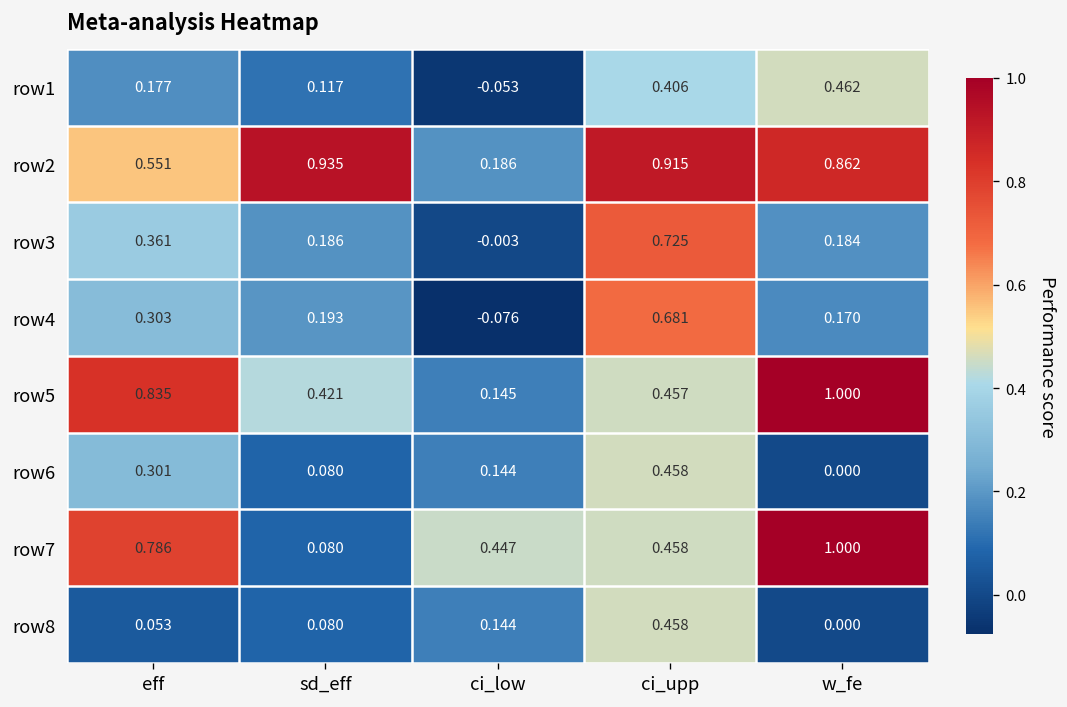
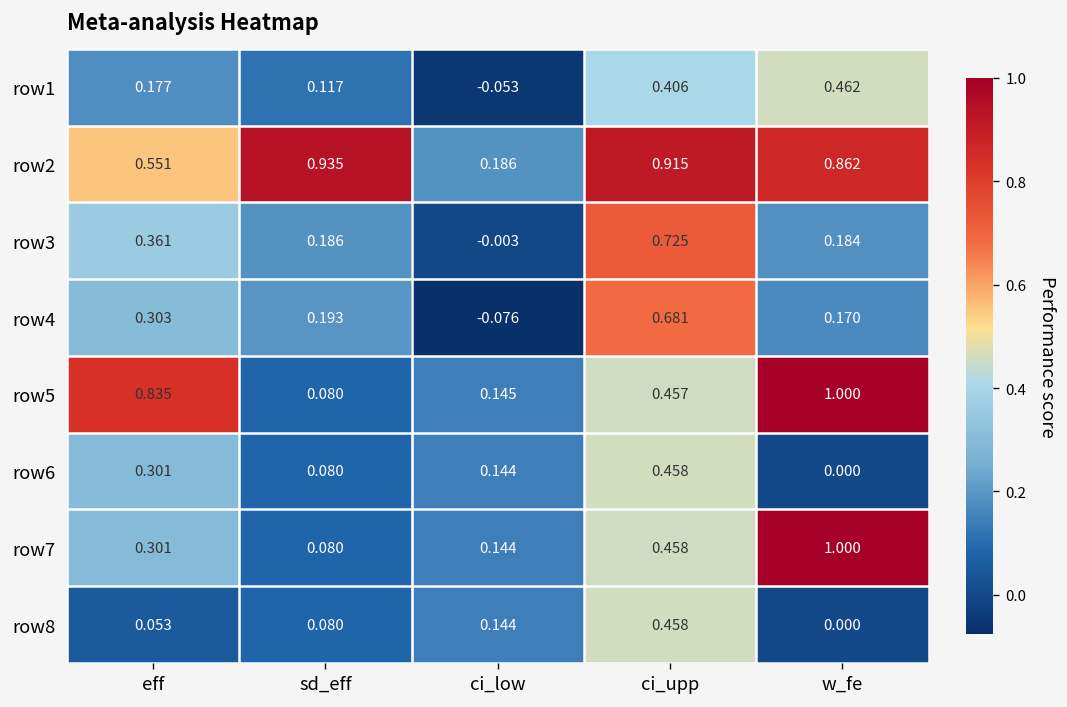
row5, sd_eff: 0.421 -> 0.080
row7, eff: 0.786 -> 0.301
row7, ci_low: 0.447 -> 0.144
